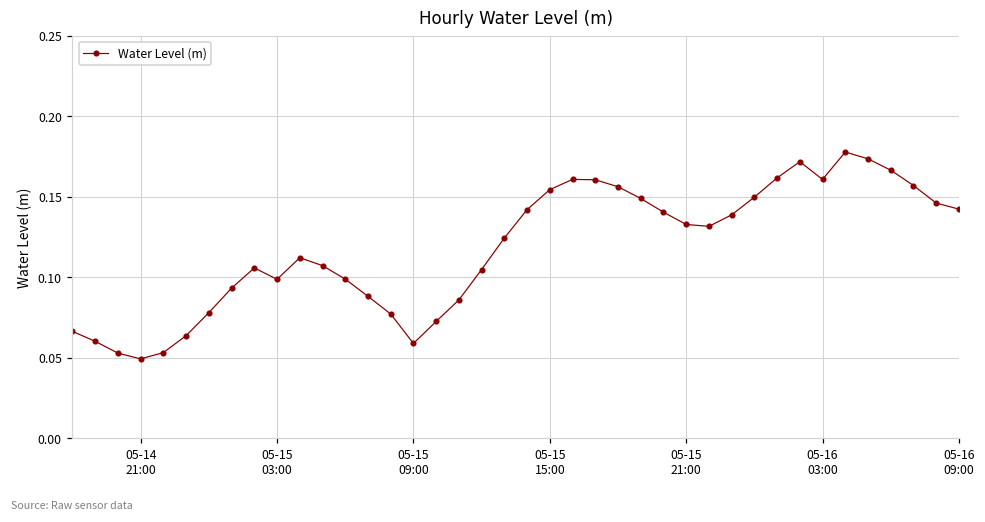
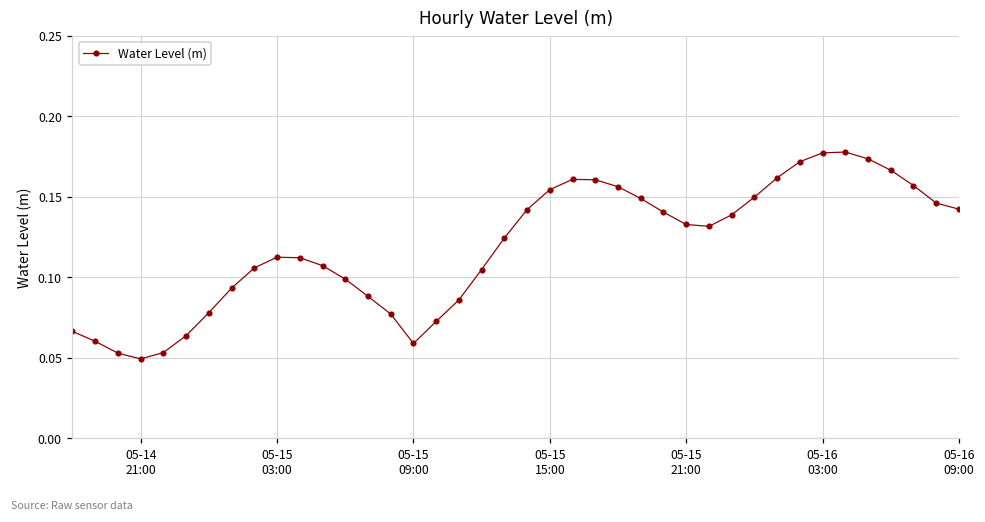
05-15 03:00: 0.099 -> 0.112
05-16 03:00: 0.161 -> 0.177
